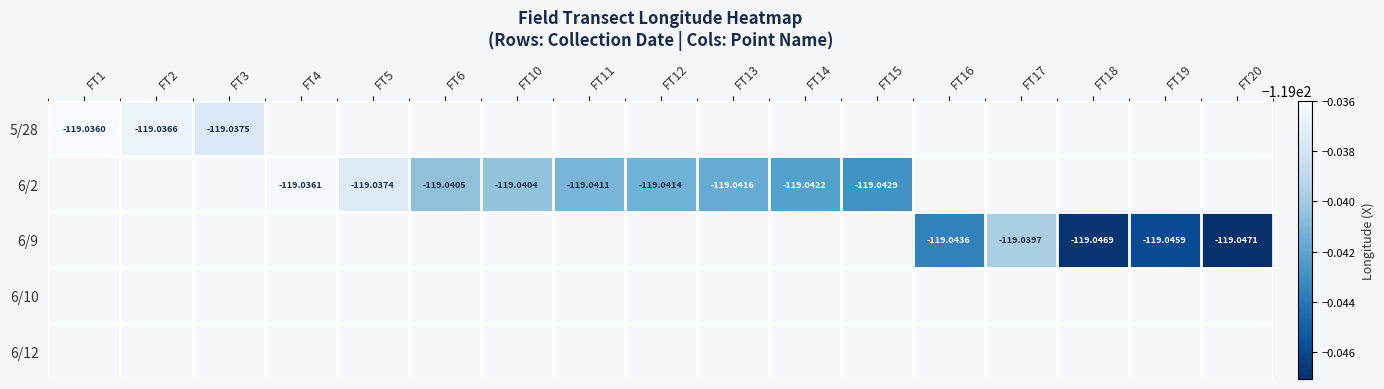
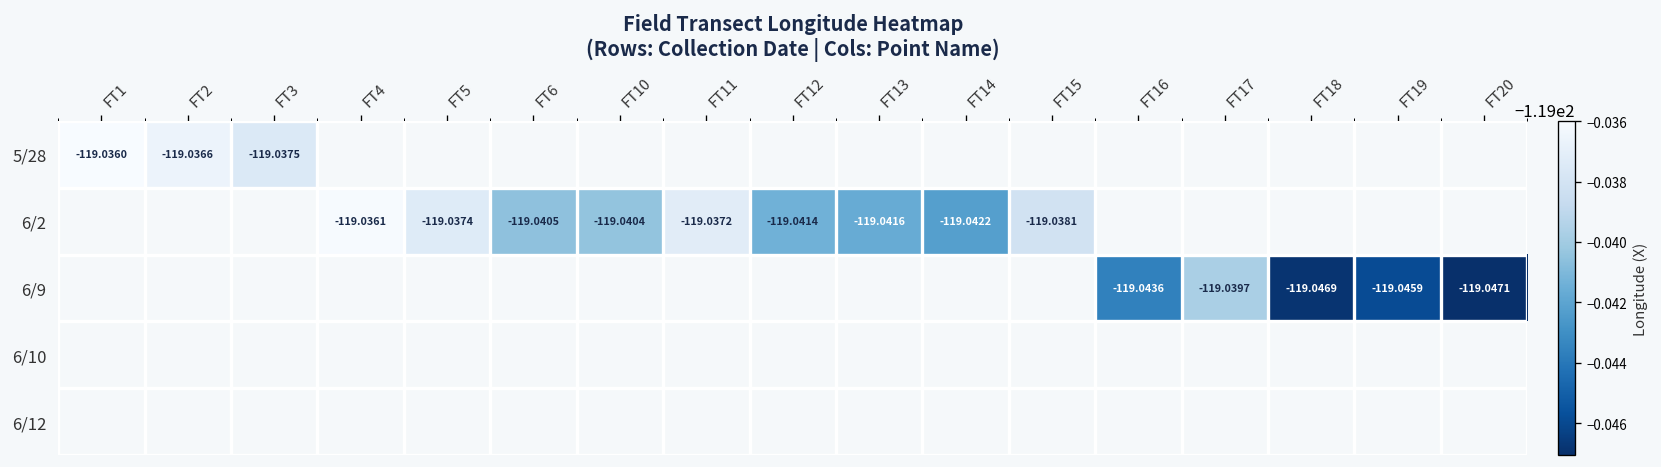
6/2, FT11: -119.0411 -> -119.0372
6/2, FT15: -119.0429 -> -119.0381
